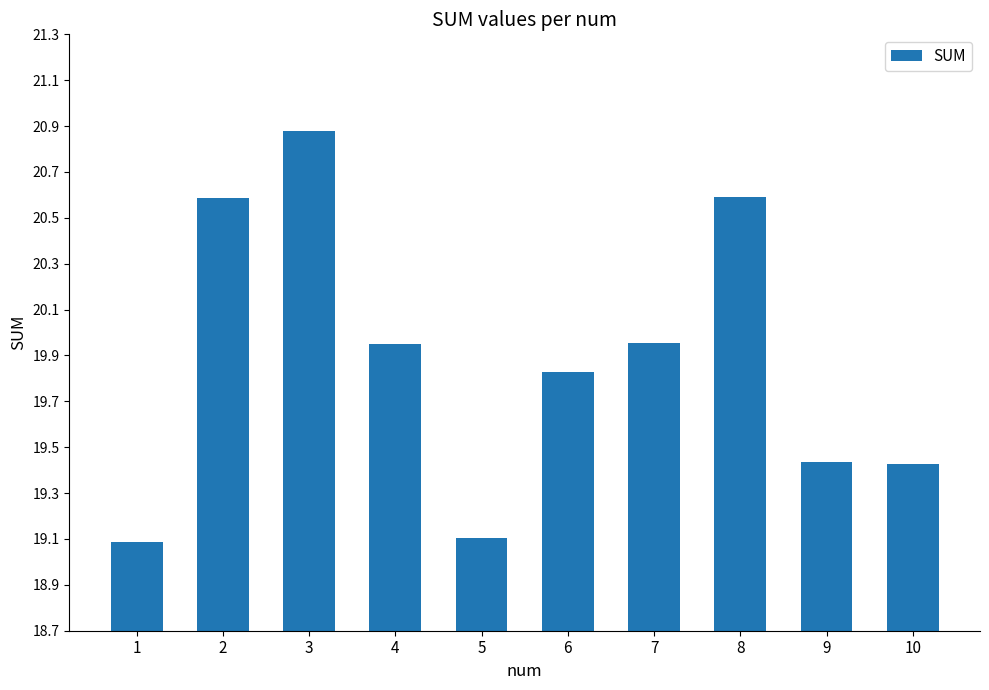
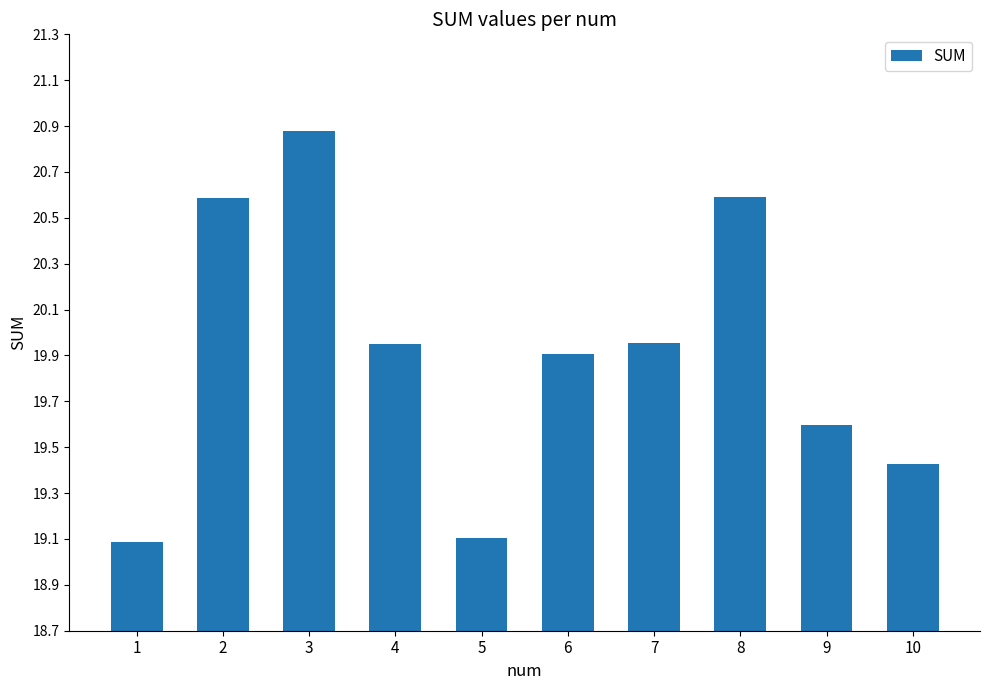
6: 19.83 -> 19.91
9: 19.43 -> 19.60
